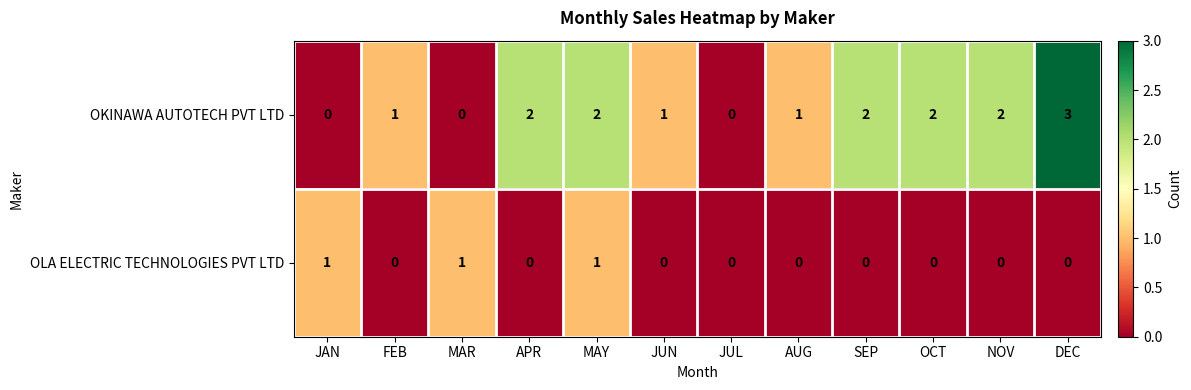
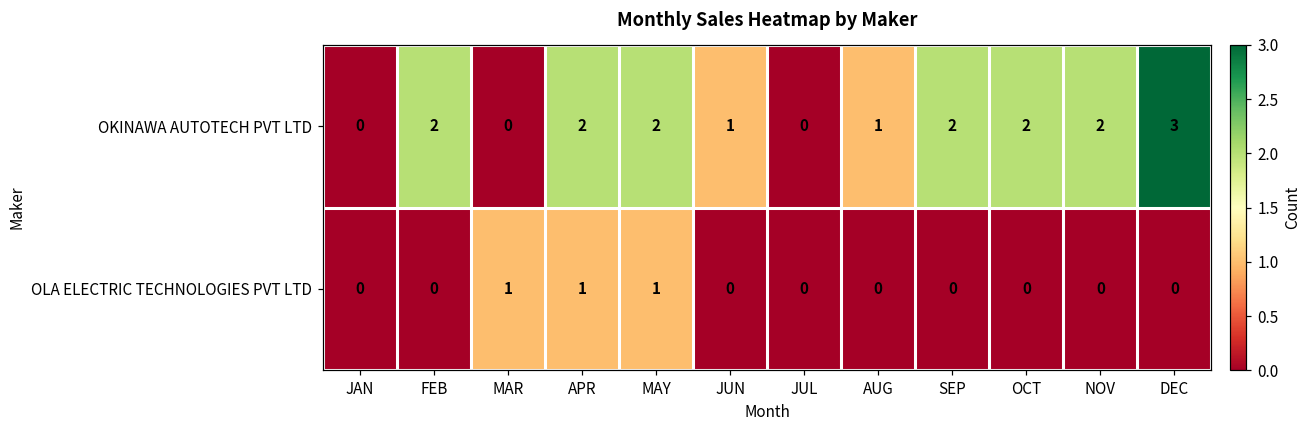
OKINAWA AUTOTECH PVT LTD, FEB: 1 -> 2
OLA ELECTRIC TECHNOLOGIES PVT LTD, JAN: 1 -> 0
OLA ELECTRIC TECHNOLOGIES PVT LTD, APR: 0 -> 1
